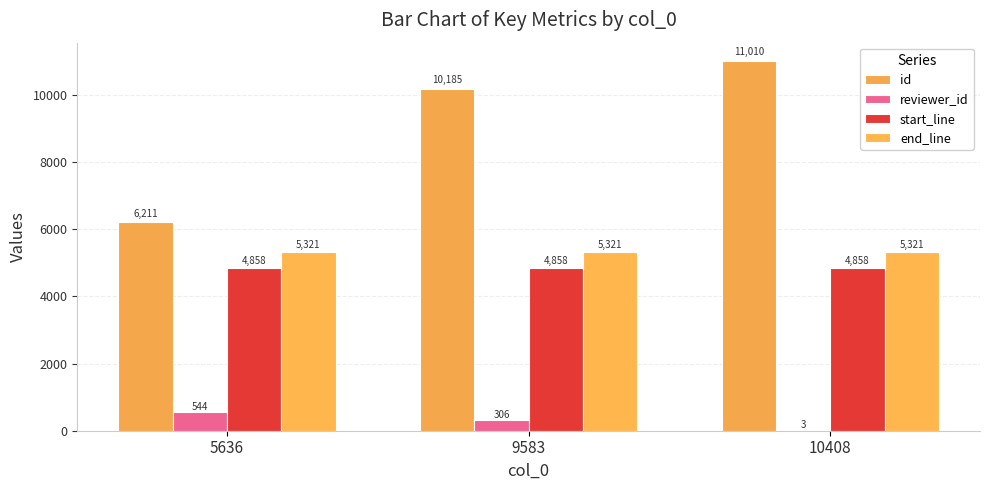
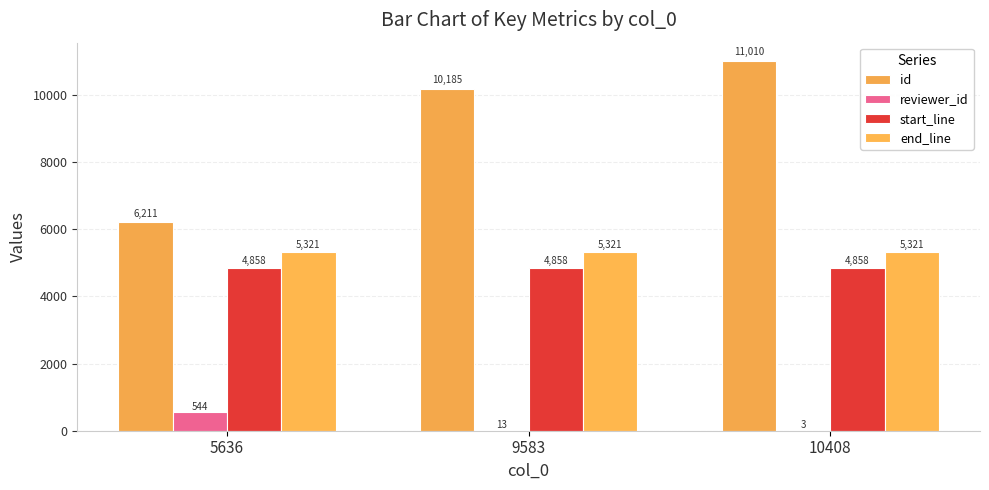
reviewer_id, 9583: 306 -> 13
